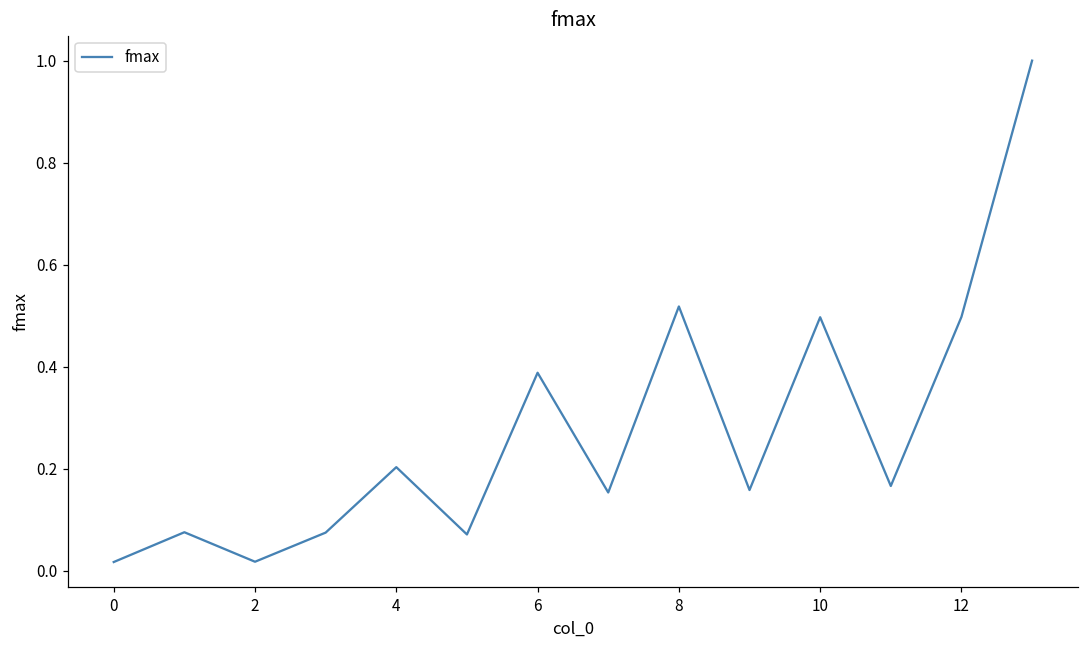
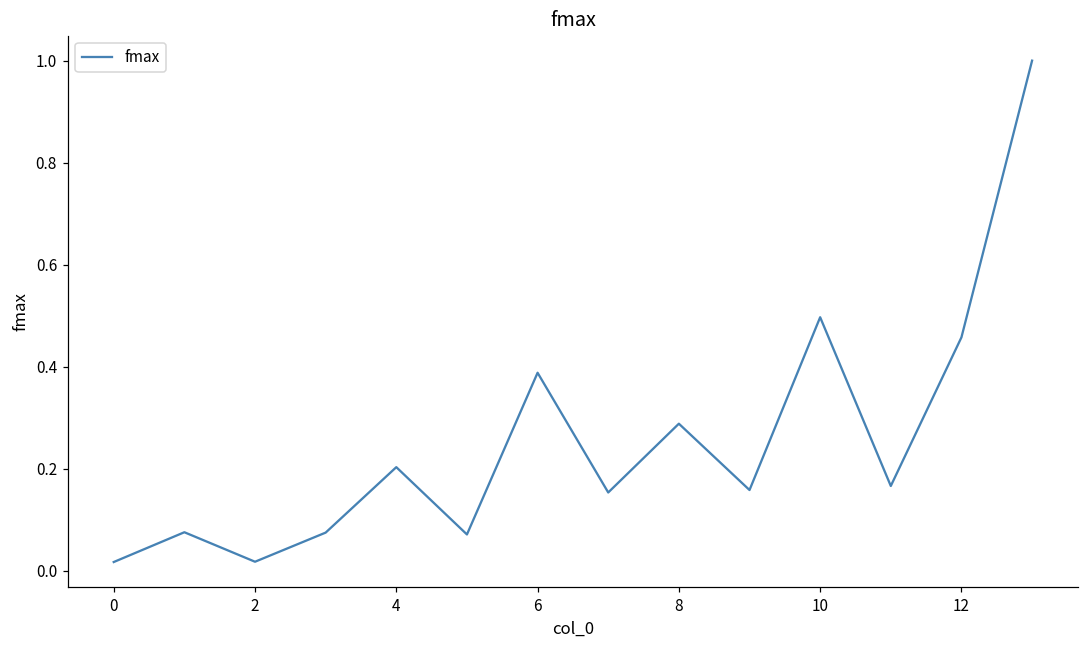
8: 0.52 -> 0.29
12: 0.50 -> 0.46
